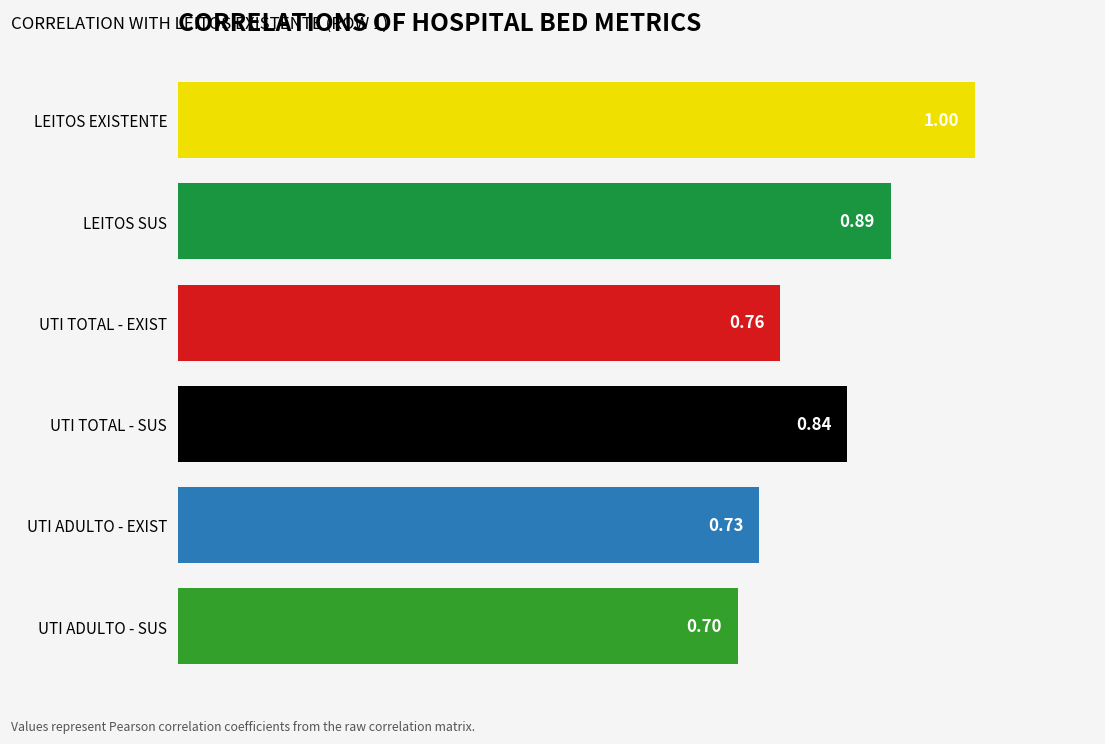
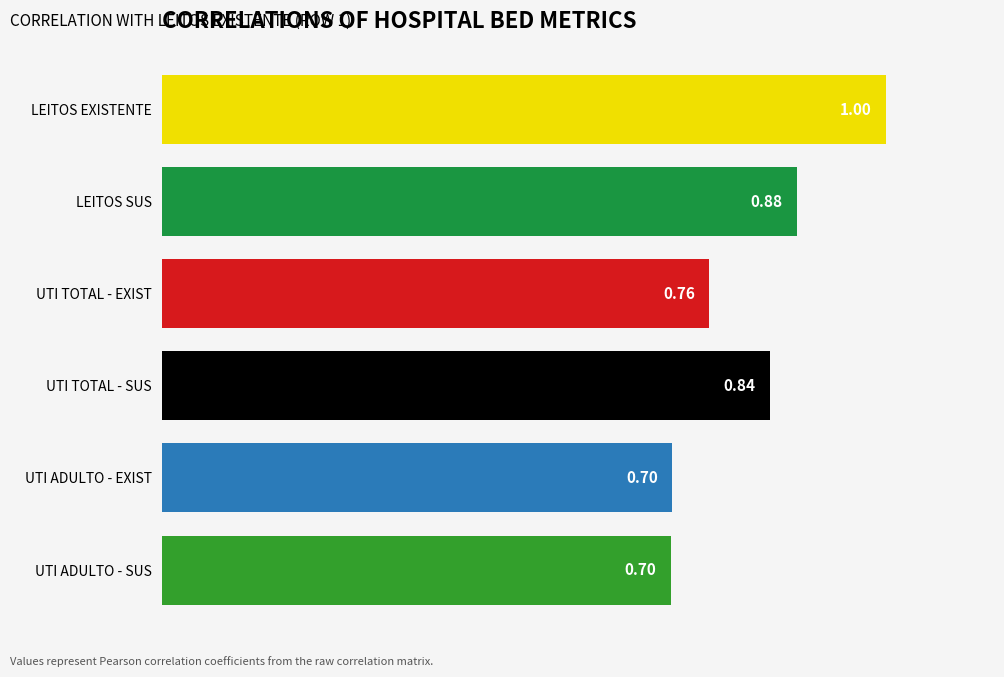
LEITOS SUS: 0.89 -> 0.88
UTI ADULTO - EXIST: 0.73 -> 0.70
